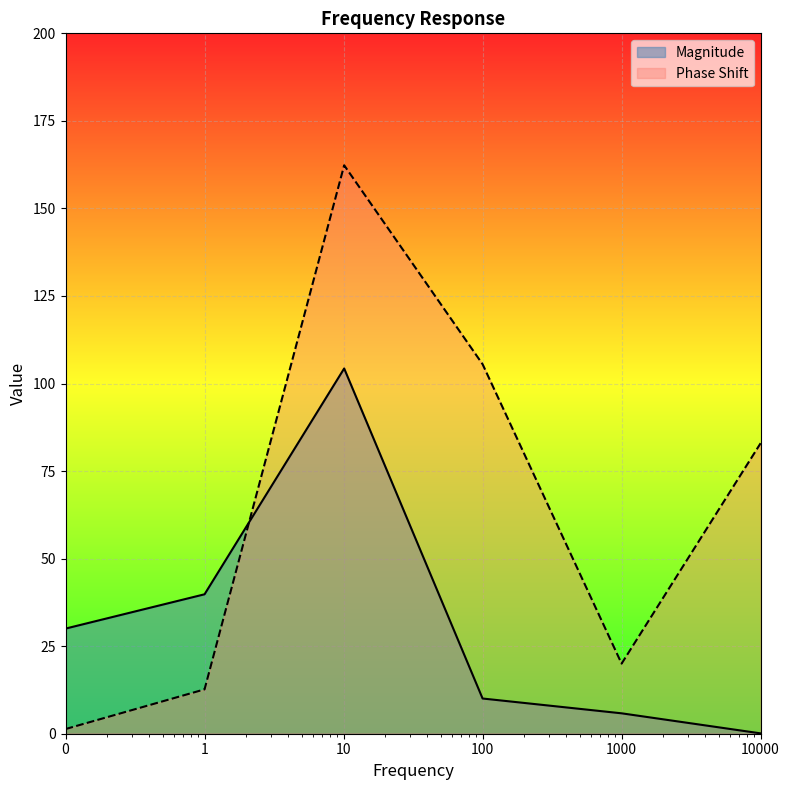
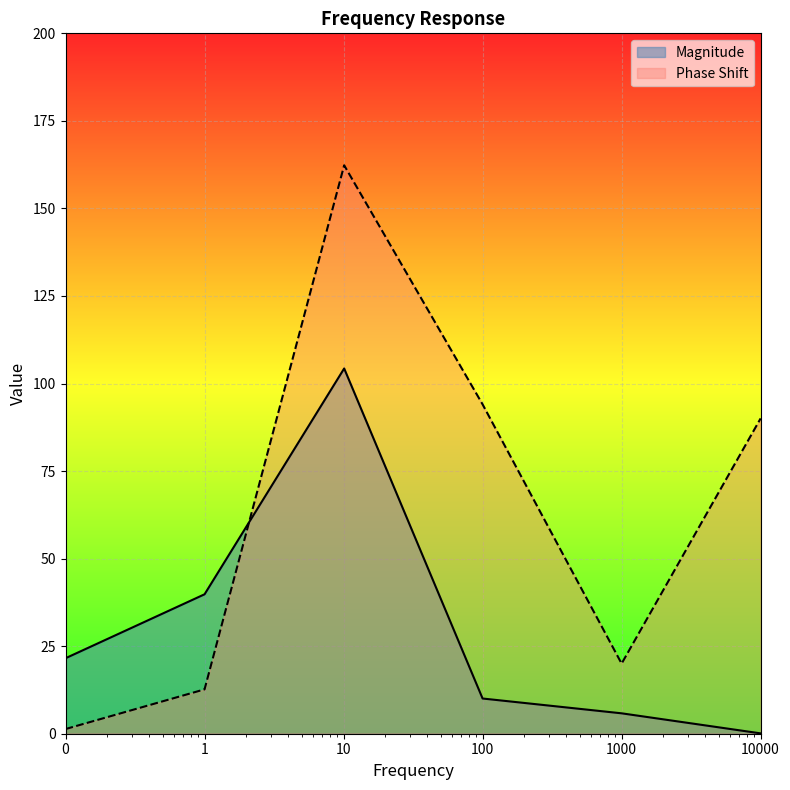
Magnitude, 0: 30 -> 22
Phase Shift, 100: 106 -> 94
Phase Shift, 10000: 83 -> 90
